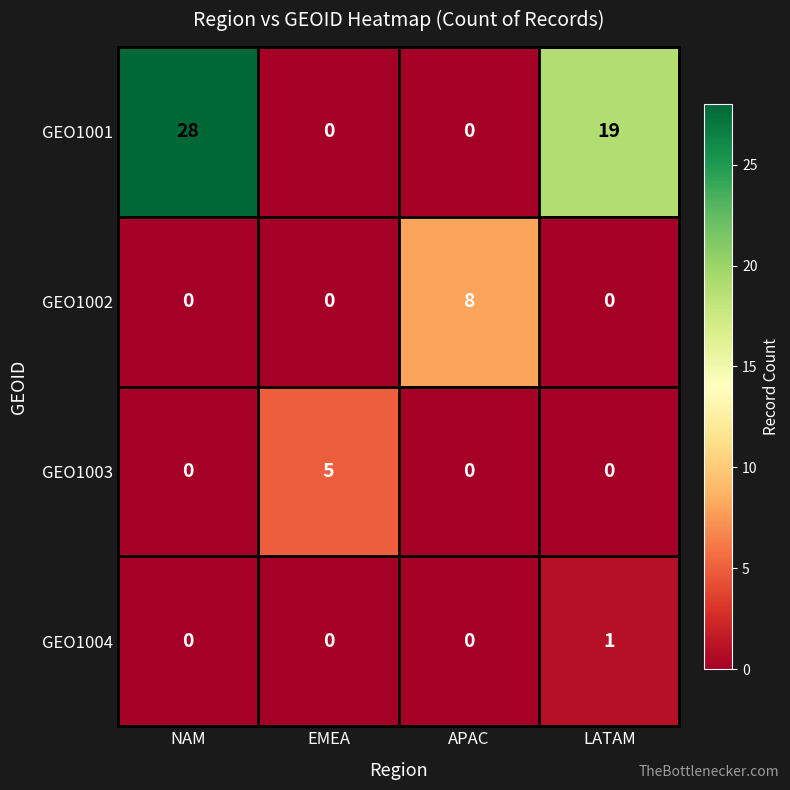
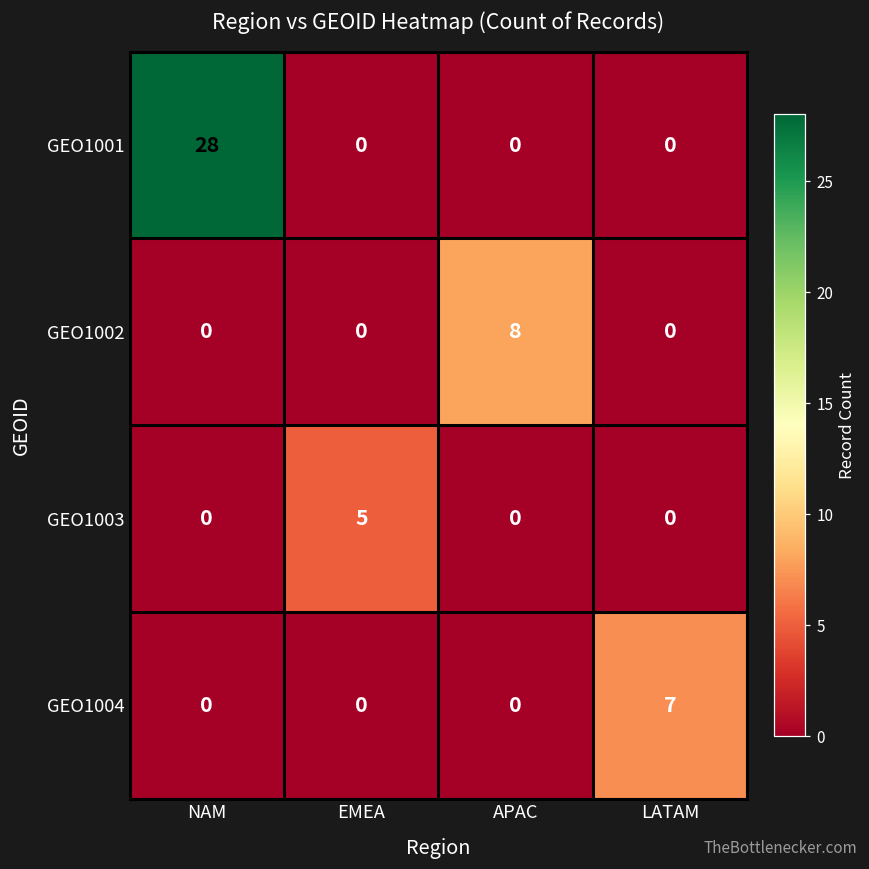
GEO1001, LATAM: 19 -> 0
GEO1004, LATAM: 1 -> 7
